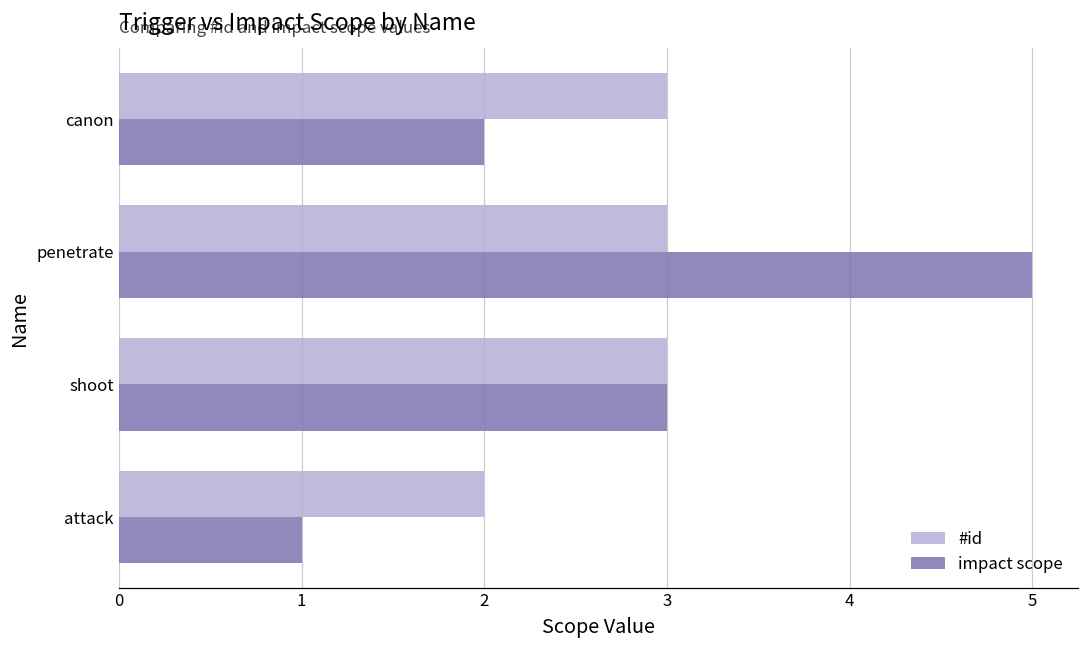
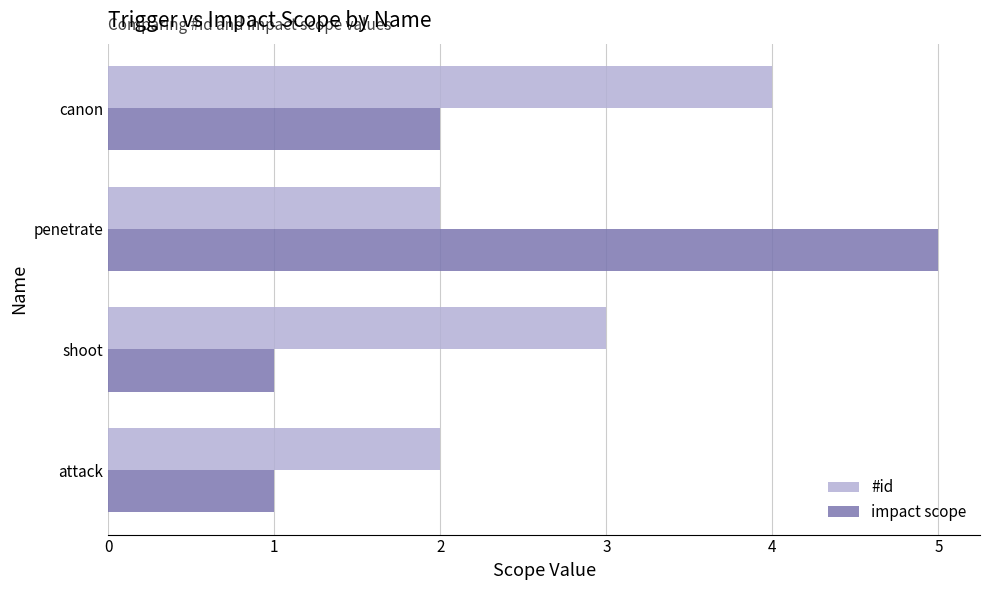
#id, canon: 3 -> 4
#id, penetrate: 3 -> 2
impact scope, shoot: 3 -> 1
